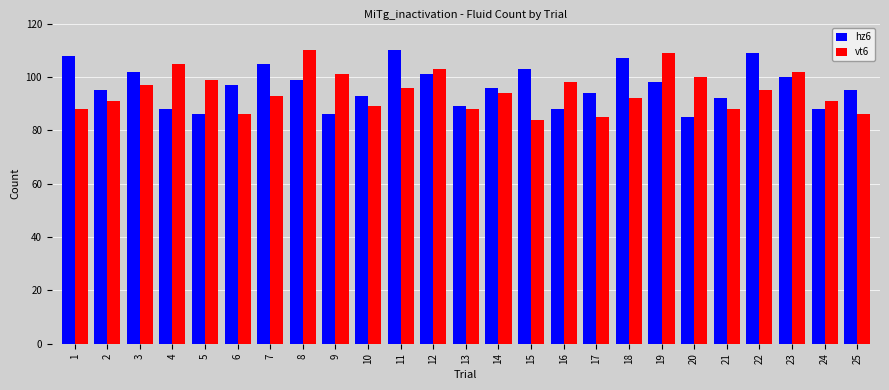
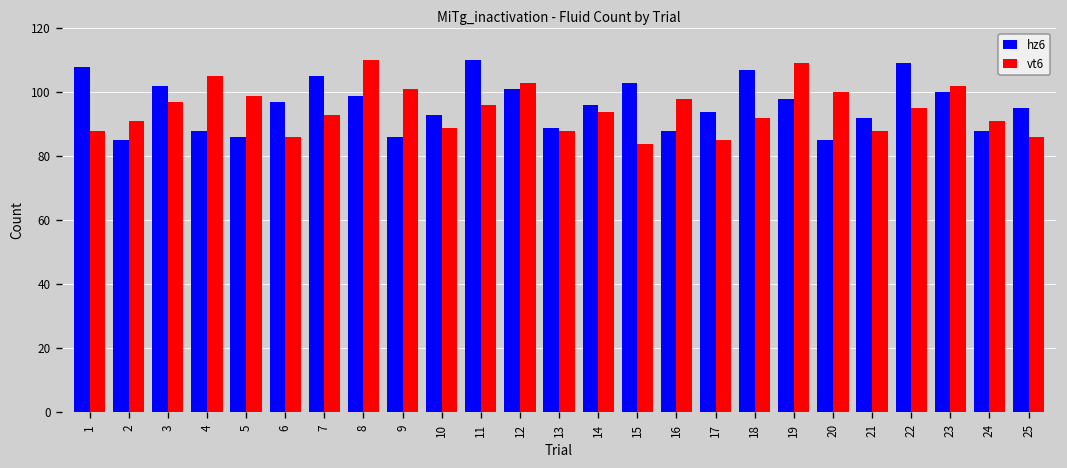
hz6, 2: 95 -> 85
